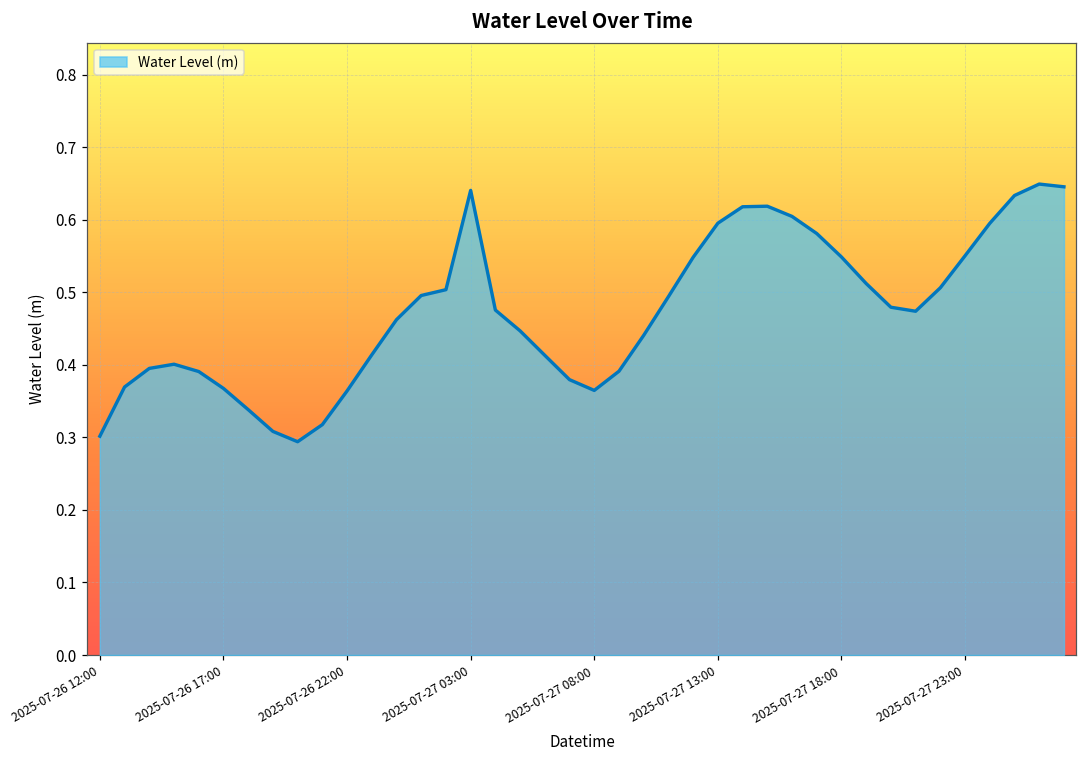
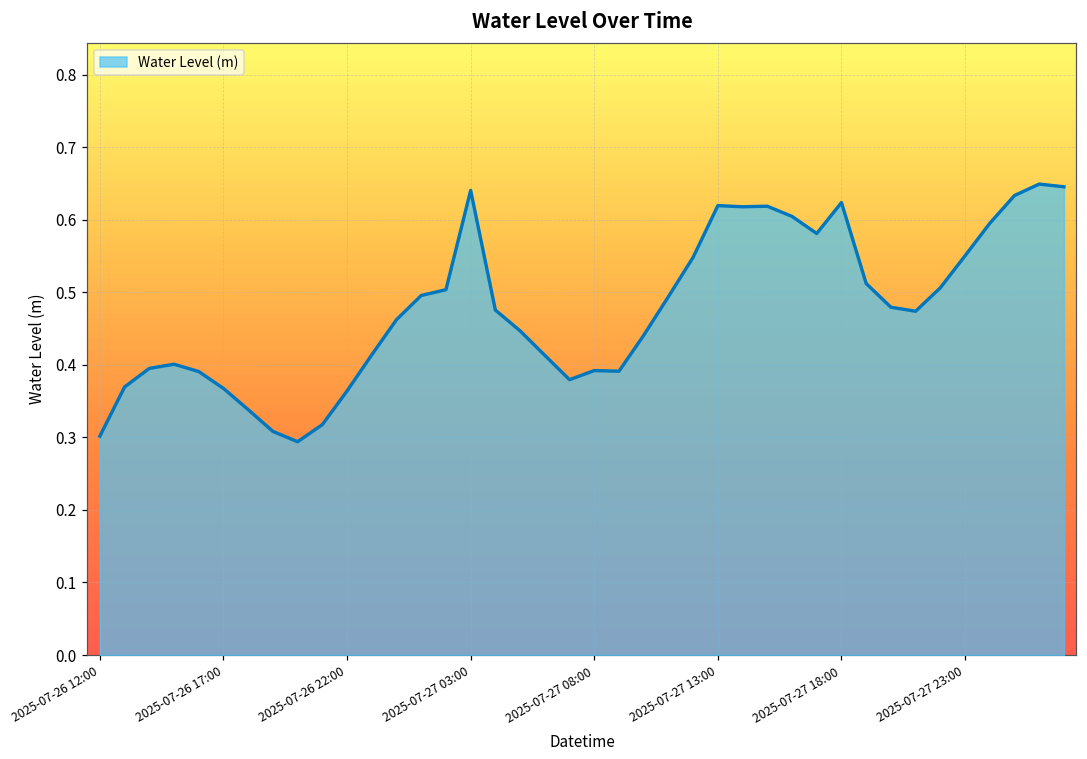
2025-07-27 08:00: 0.36 -> 0.39
2025-07-27 13:00: 0.60 -> 0.62
2025-07-27 18:00: 0.55 -> 0.62
